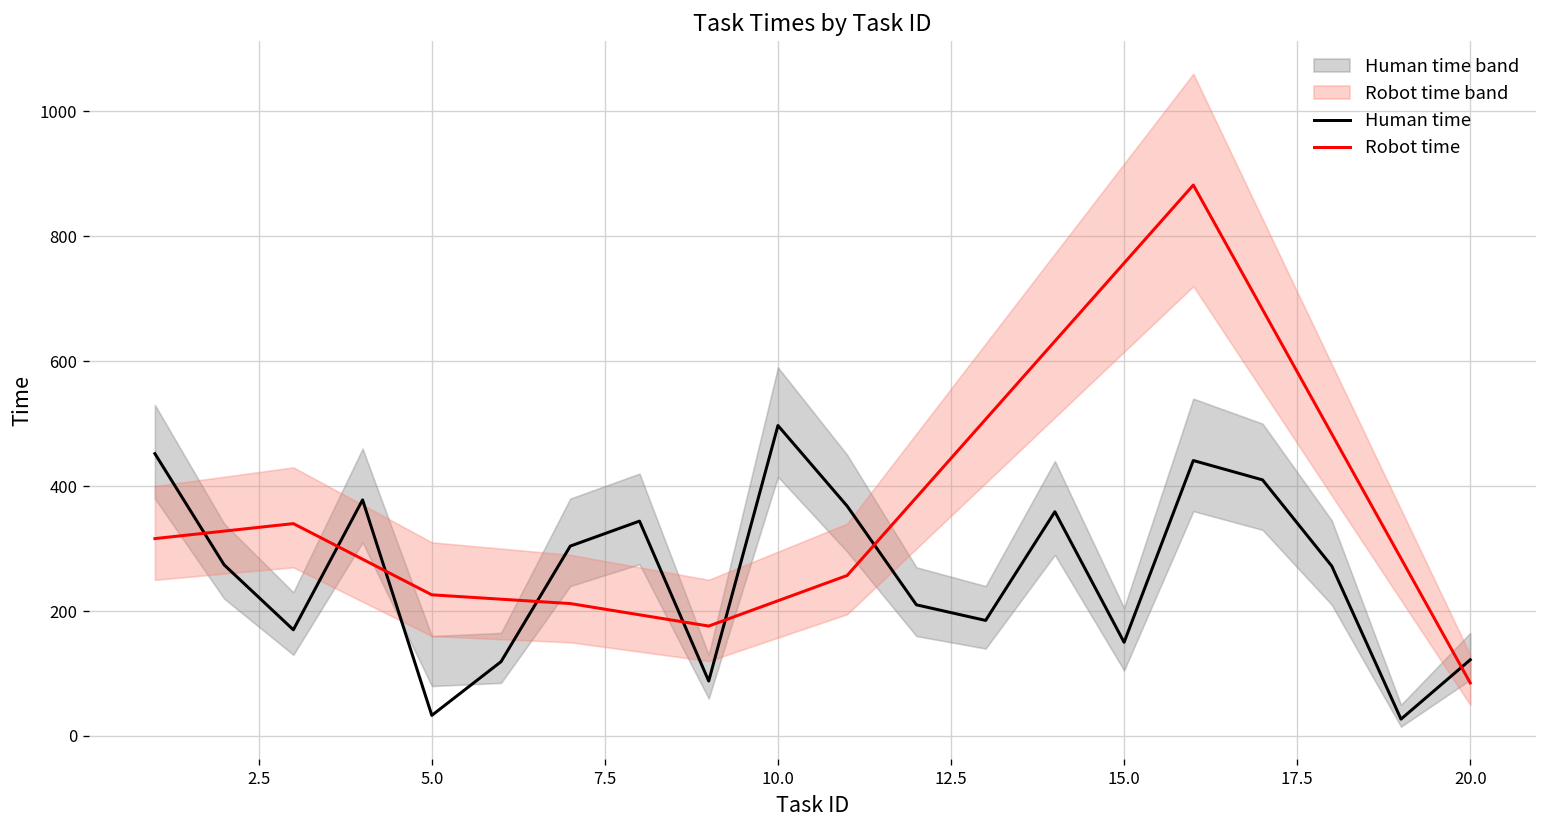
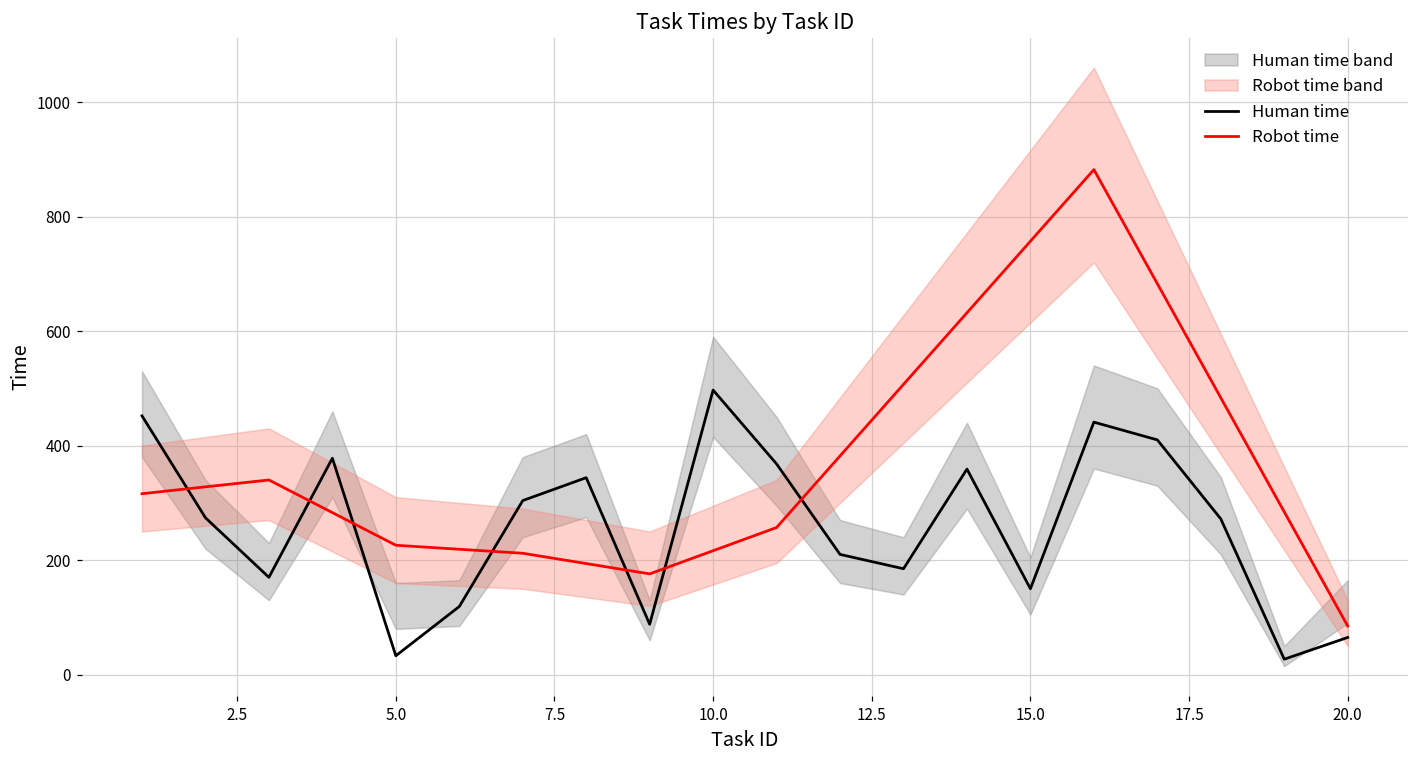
Human time, 20.0: 120 -> 70
